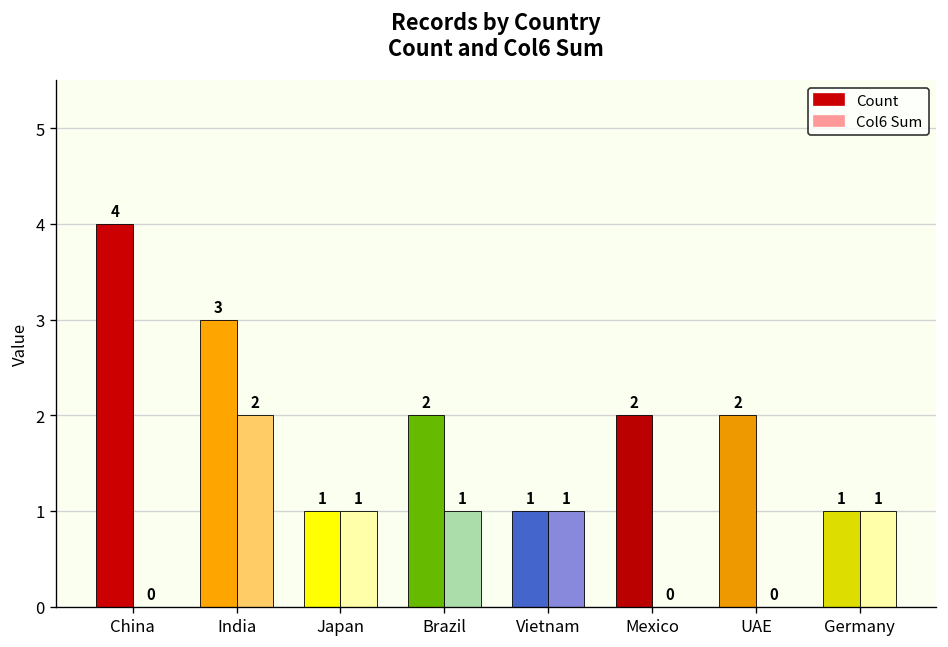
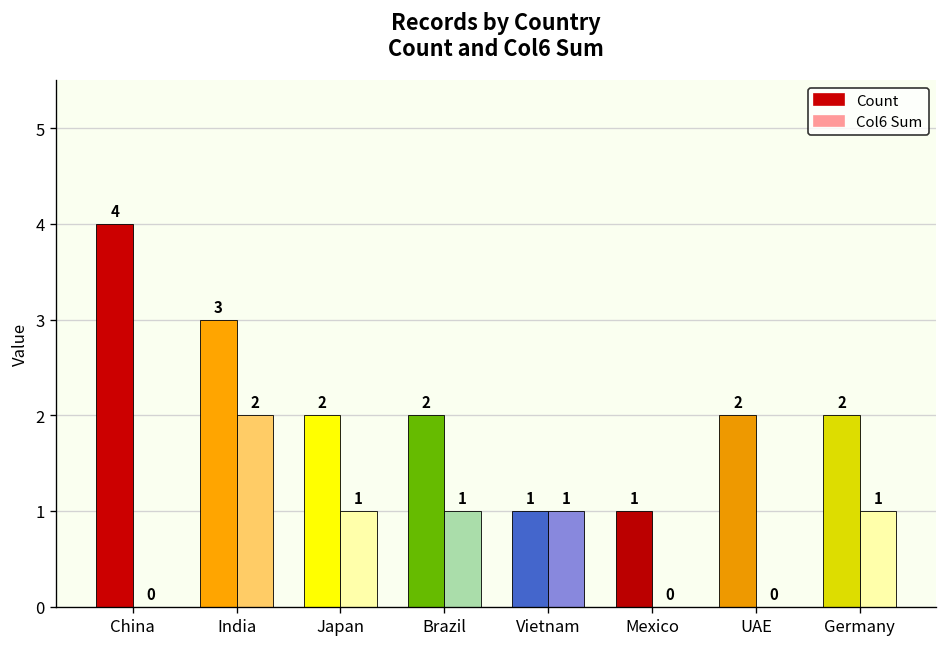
Count, Japan: 1 -> 2
Count, Mexico: 2 -> 1
Count, Germany: 1 -> 2
